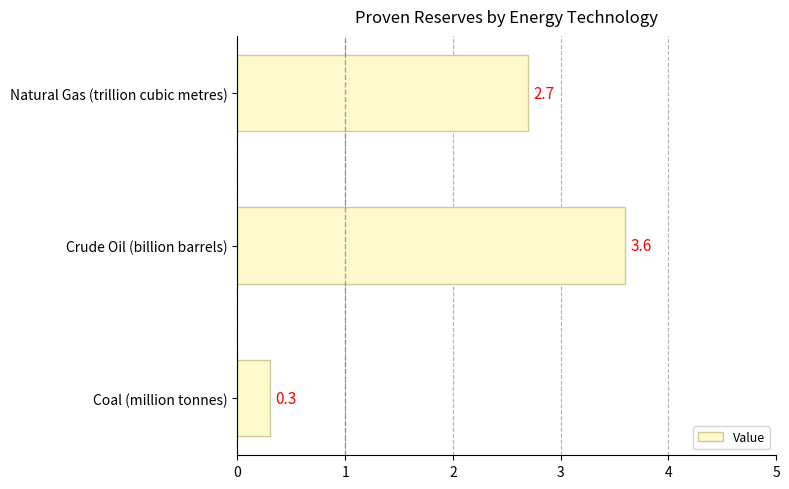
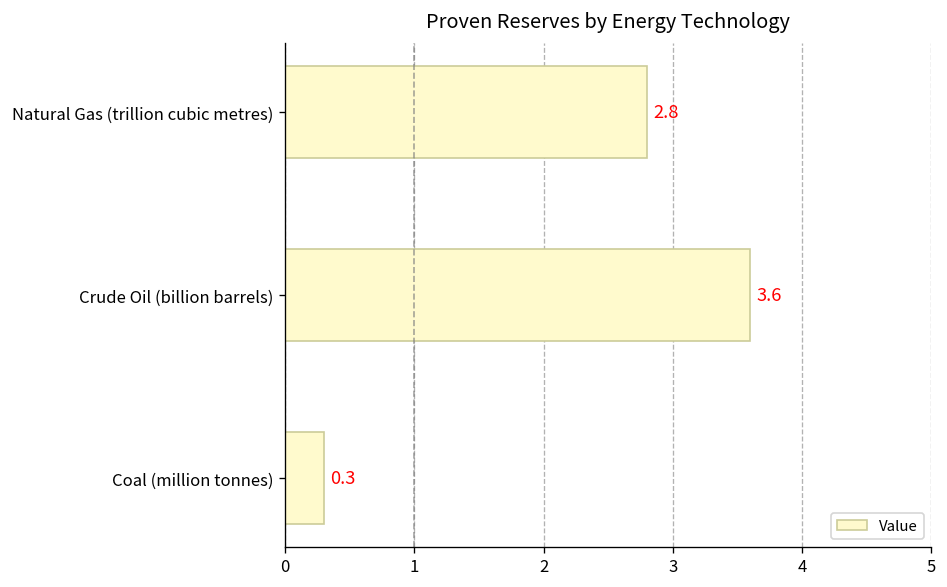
Natural Gas (trillion cubic metres): 2.7 -> 2.8
